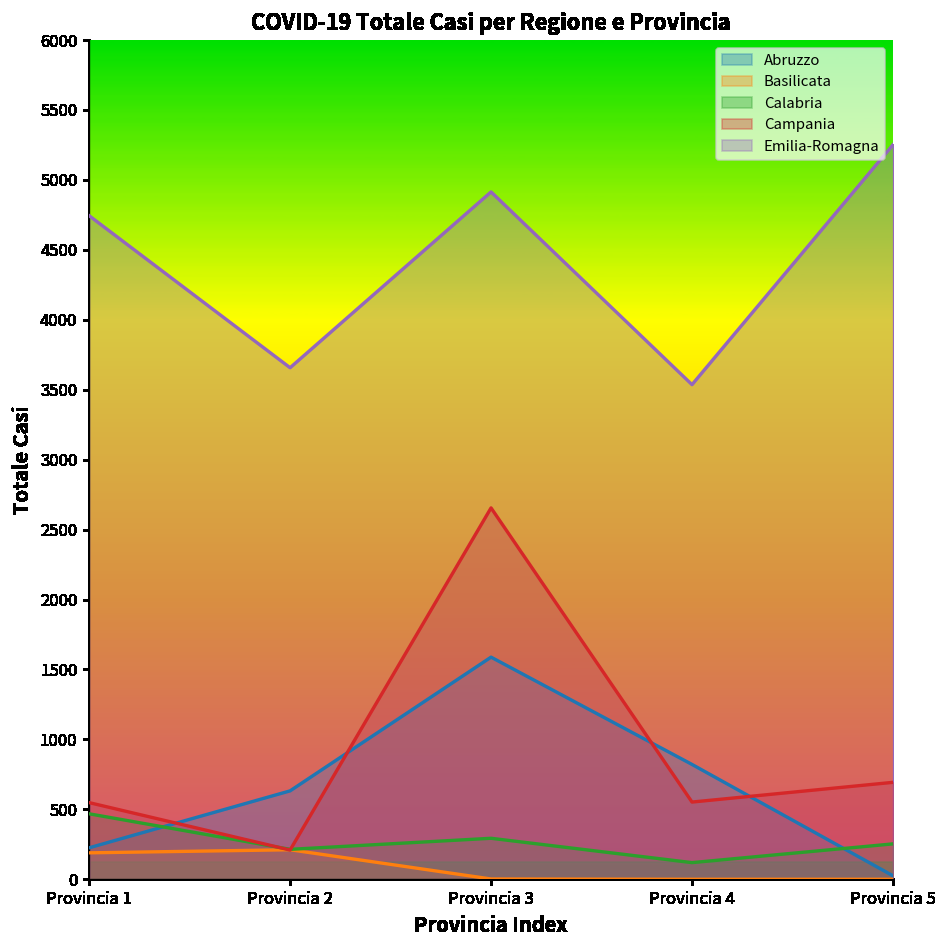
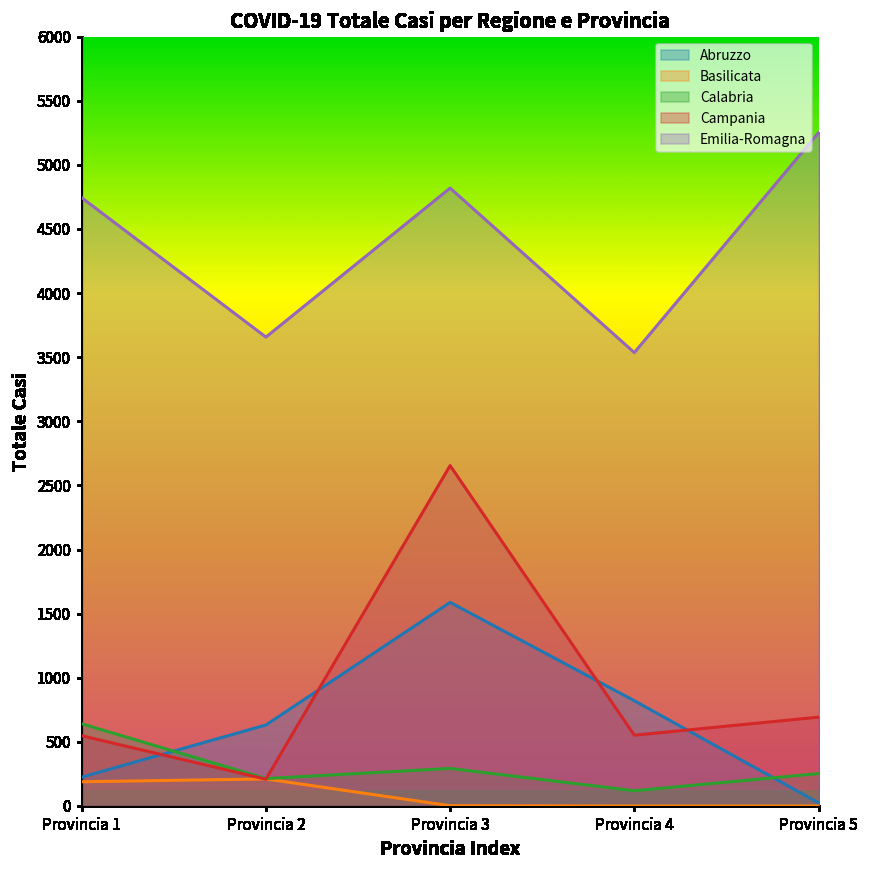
Calabria, Provincia 1: 470 -> 640
Emilia-Romagna, Provincia 3: 4910 -> 4820
